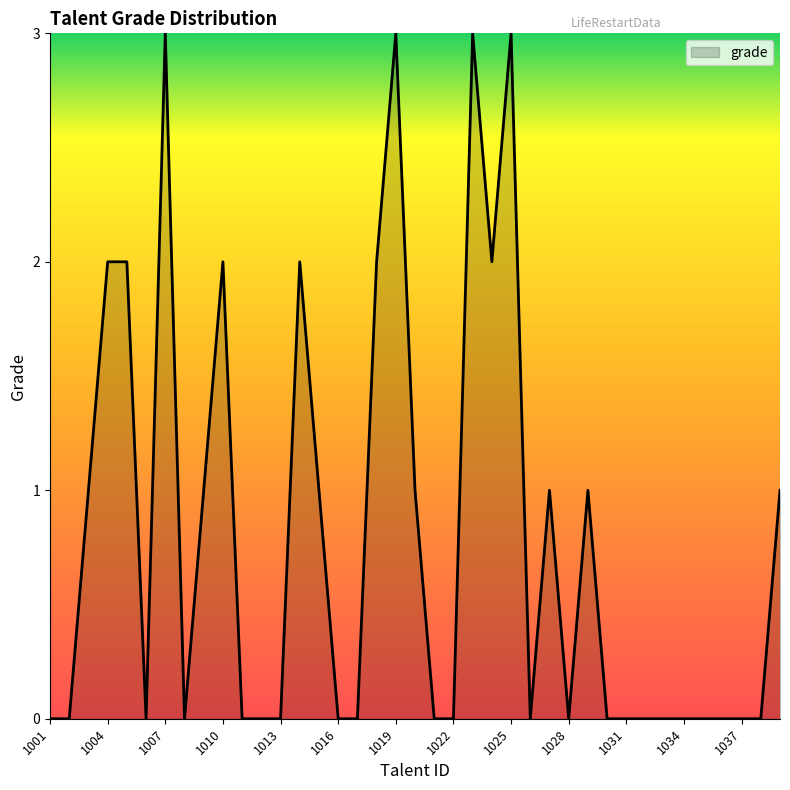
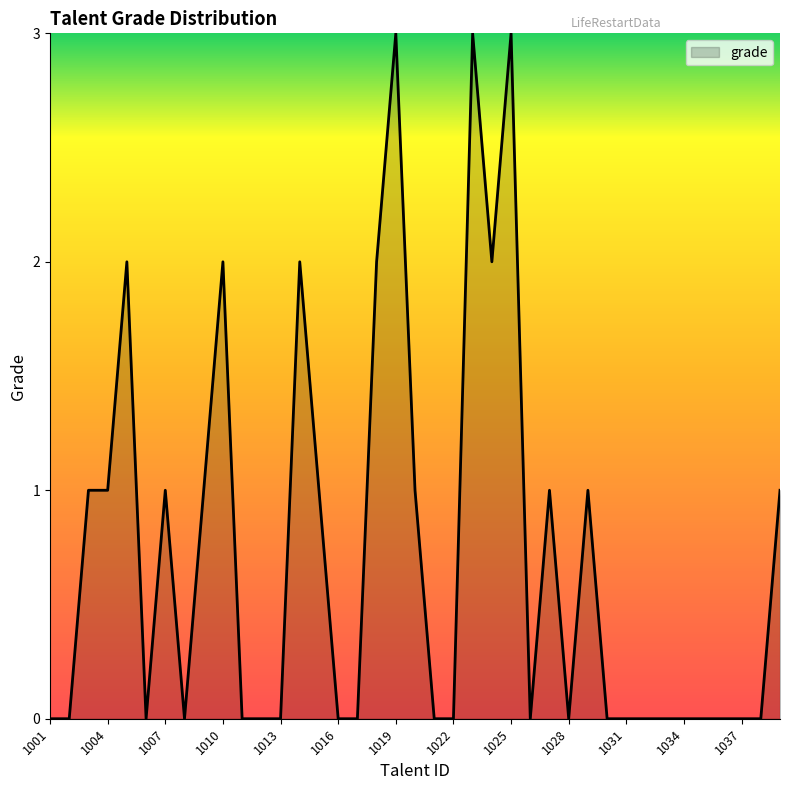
1004: 2 -> 1
1007: 3 -> 1
